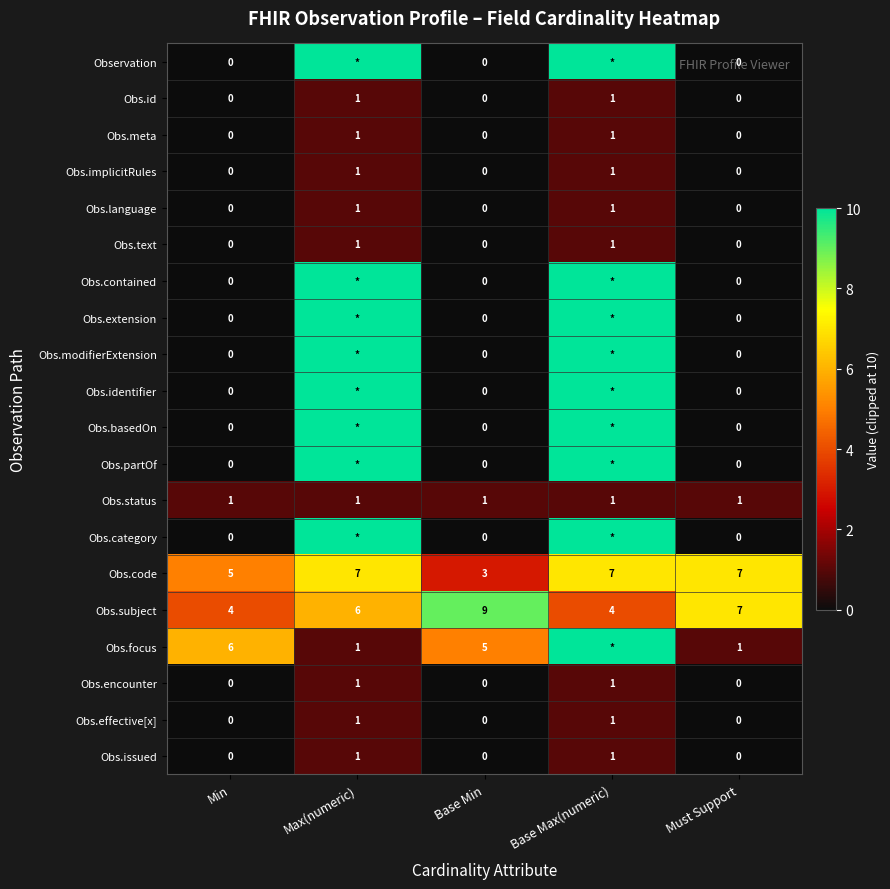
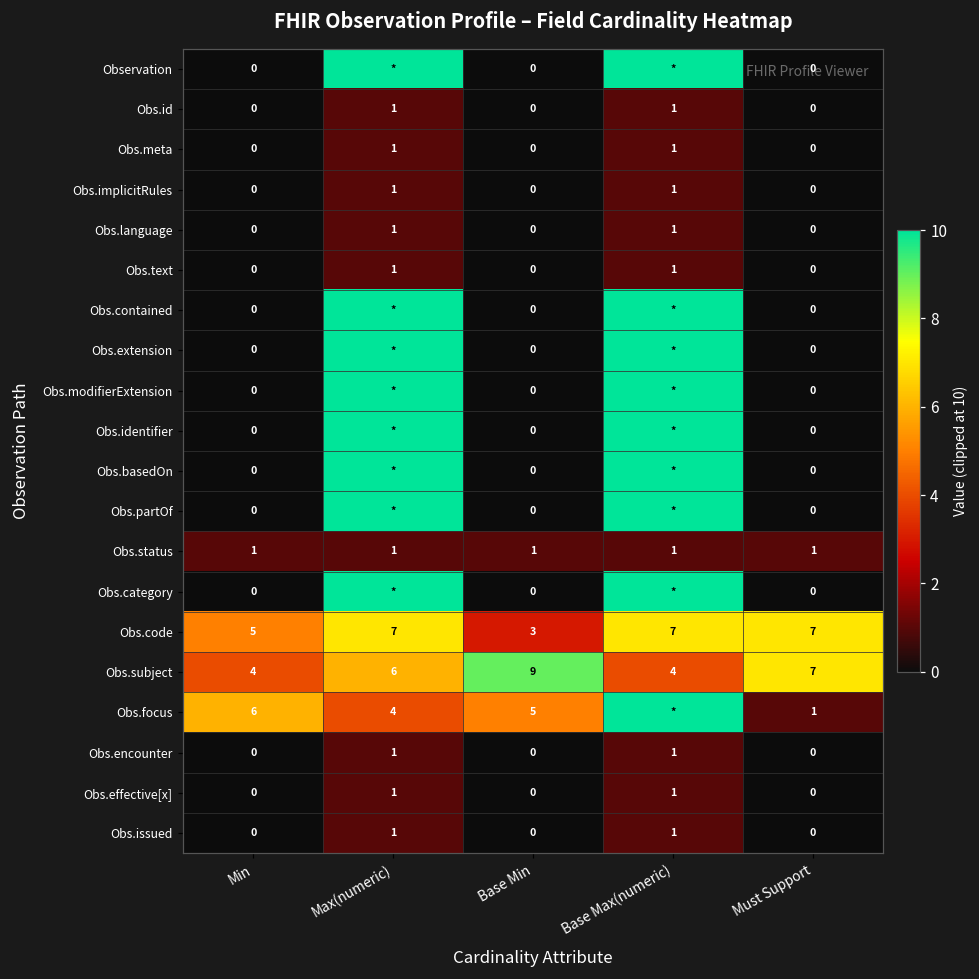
Obs.focus, Max(numeric): 1 -> 4
